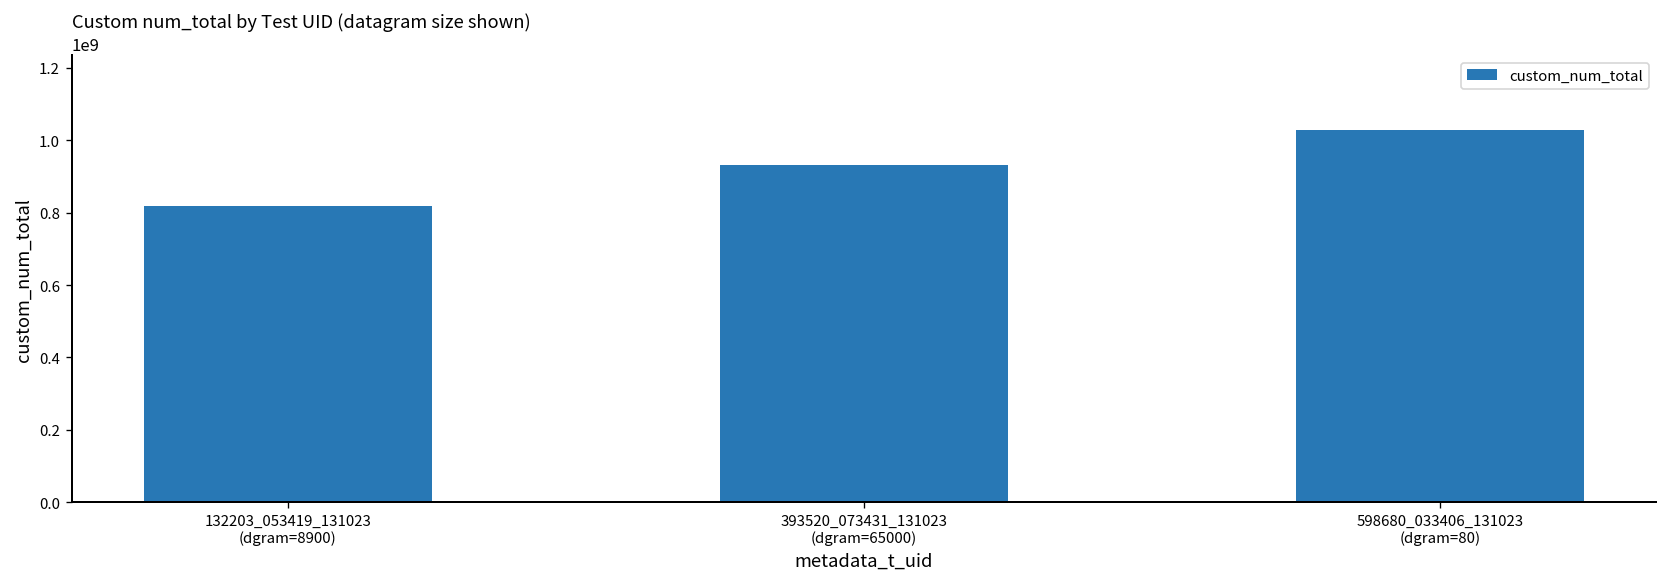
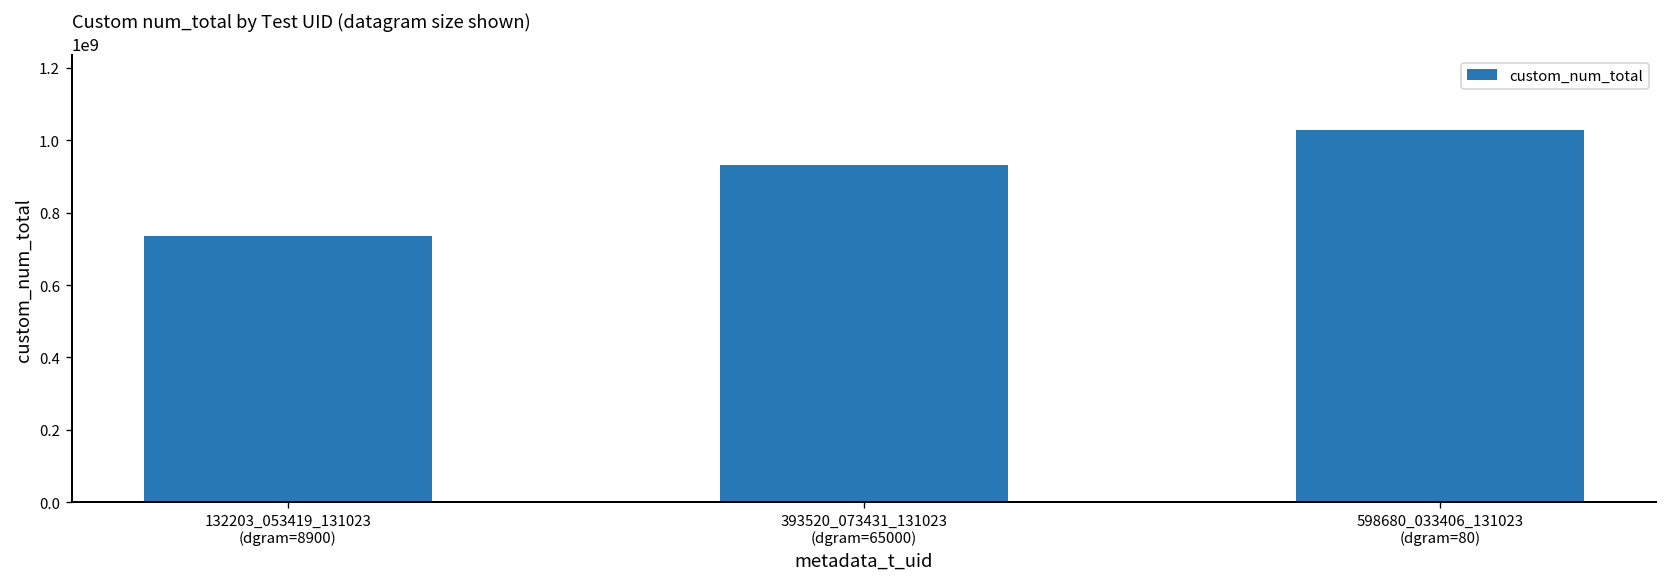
132203_053419_131023 (dgram=8900): 820000000 -> 740000000
